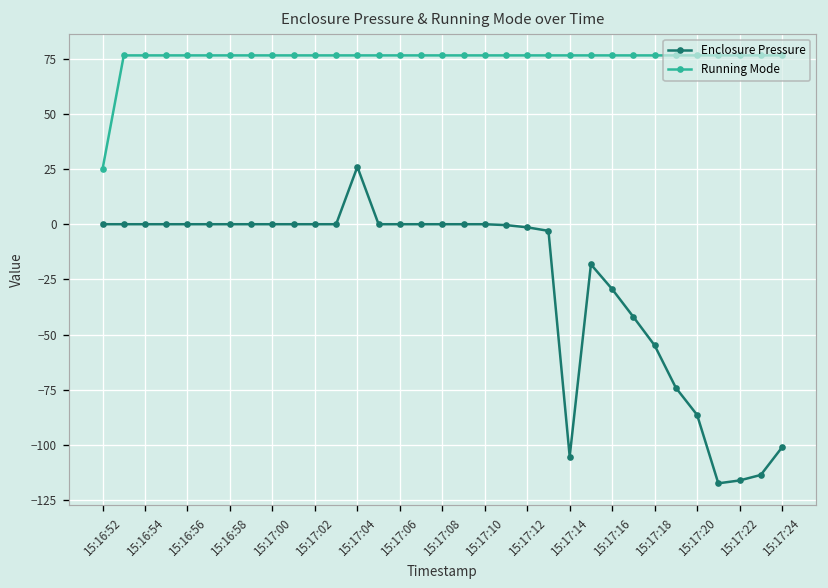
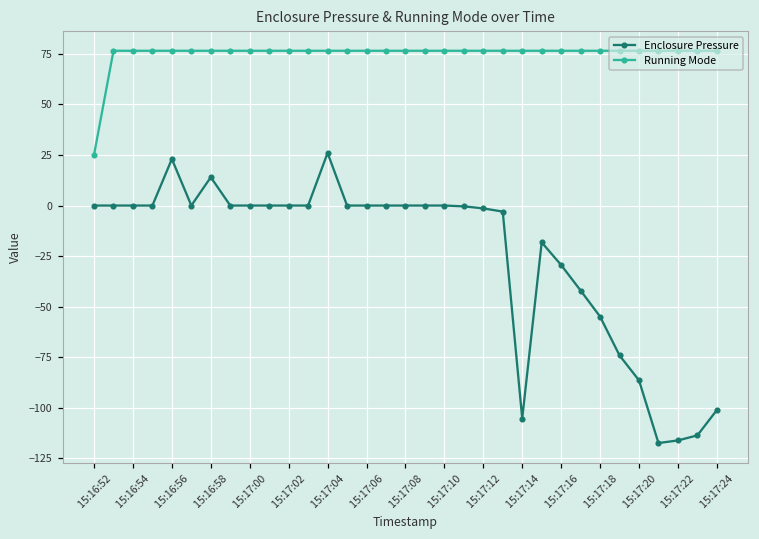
Enclosure Pressure, 15:16:56: 0 -> 23
Enclosure Pressure, 15:16:58: 0 -> 14
